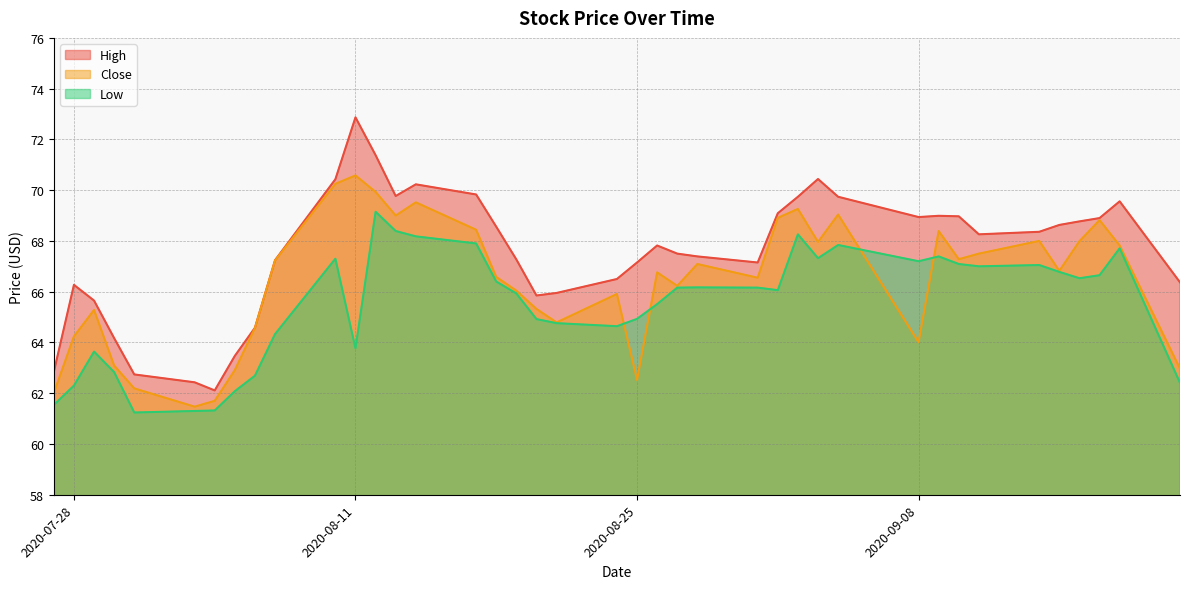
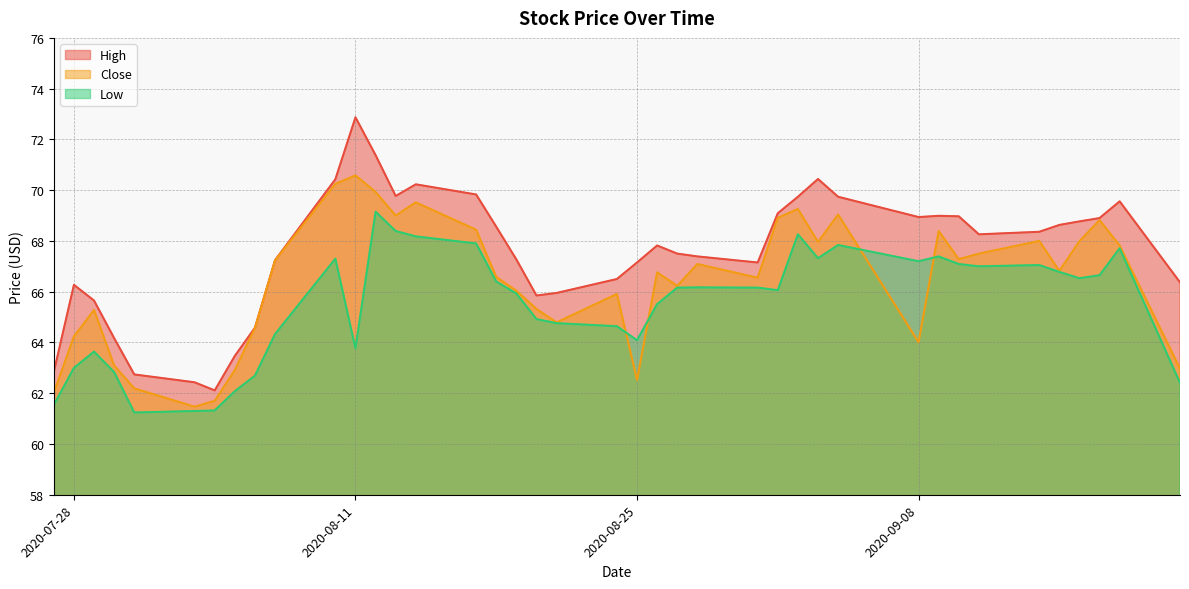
Low, 2020-07-28: 62.3 -> 63.0
Low, 2020-08-25: 64.9 -> 64.1
